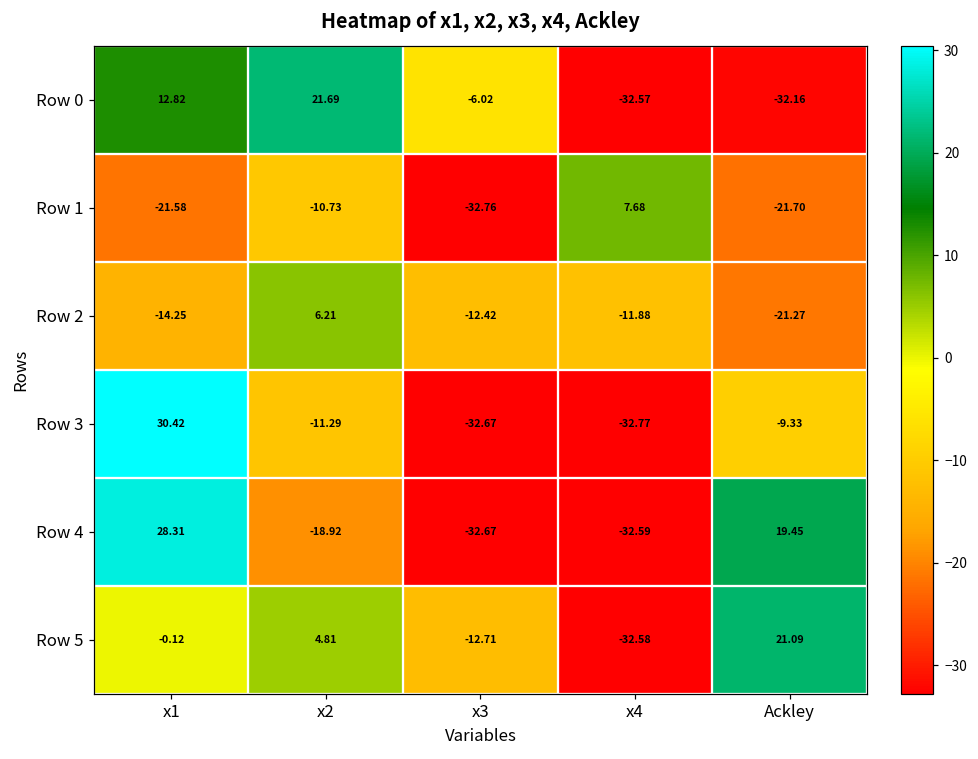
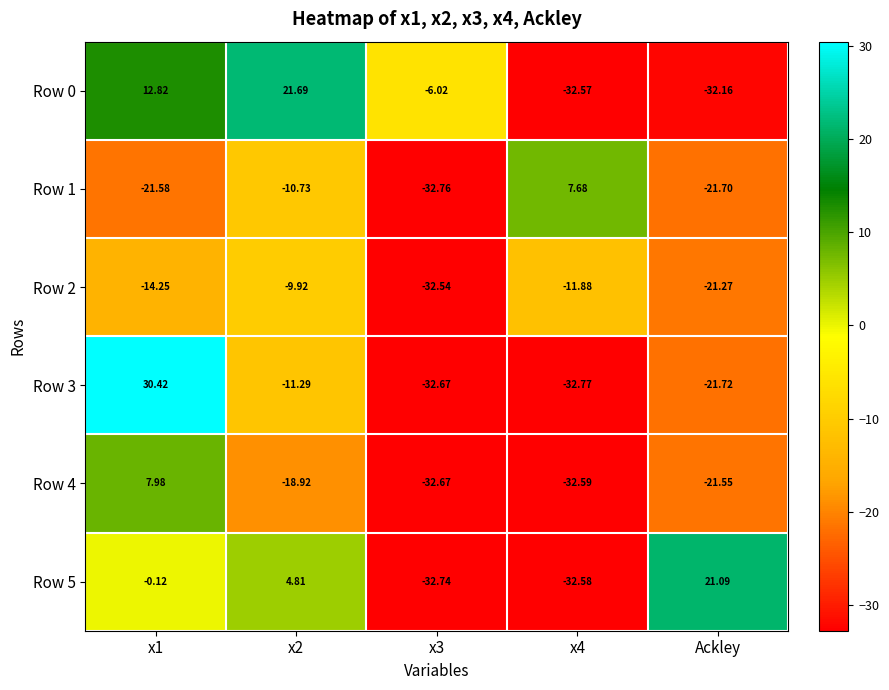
Row 2, x2: 6.21 -> -9.92
Row 2, x3: -12.42 -> -32.54
Row 3, Ackley: -9.33 -> -21.72
Row 4, x1: 28.31 -> 7.98
Row 4, Ackley: 19.45 -> -21.55
Row 5, x3: -12.71 -> -32.74
